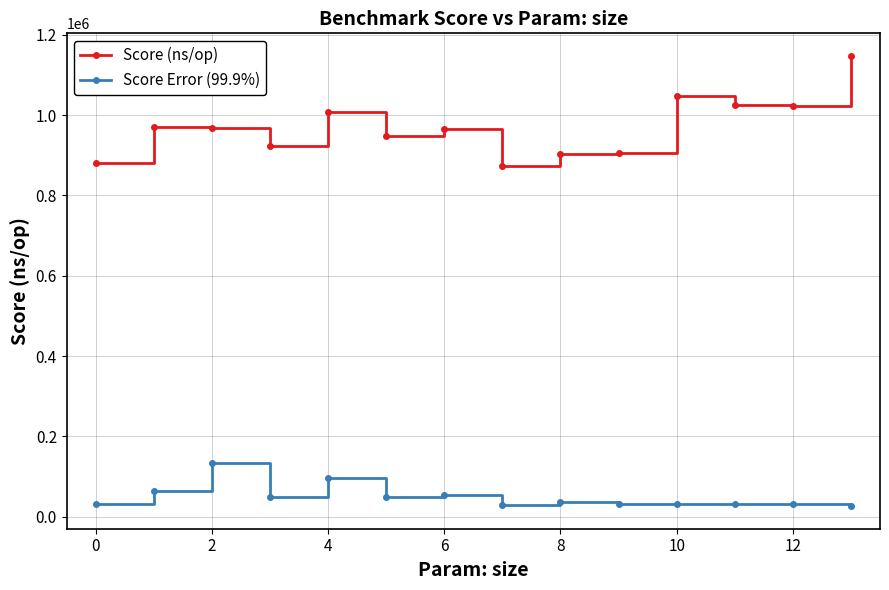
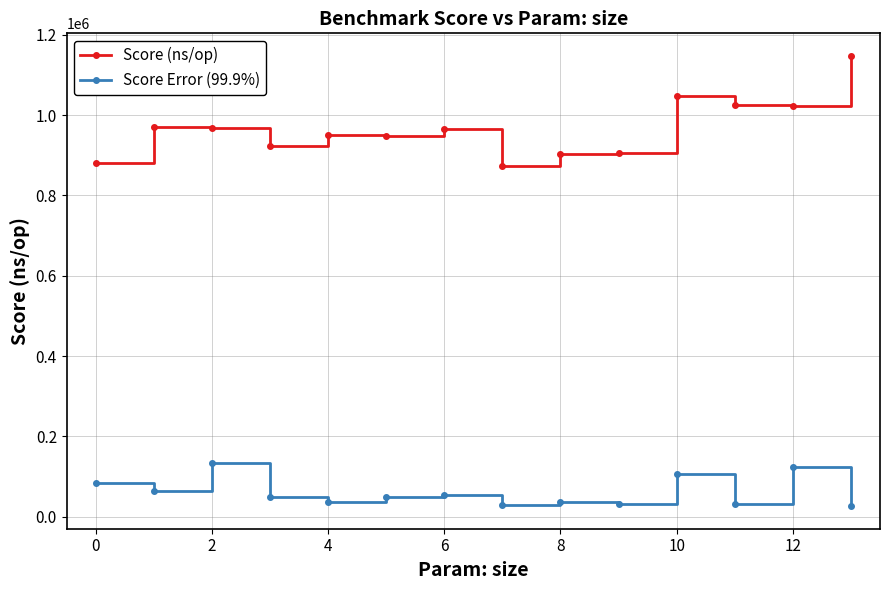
Score Error (99.9%), 0: 30000 -> 80000
Score (ns/op), 4: 1010000 -> 950000
Score Error (99.9%), 4: 100000 -> 40000
Score Error (99.9%), 10: 30000 -> 110000
Score Error (99.9%), 12: 30000 -> 120000
